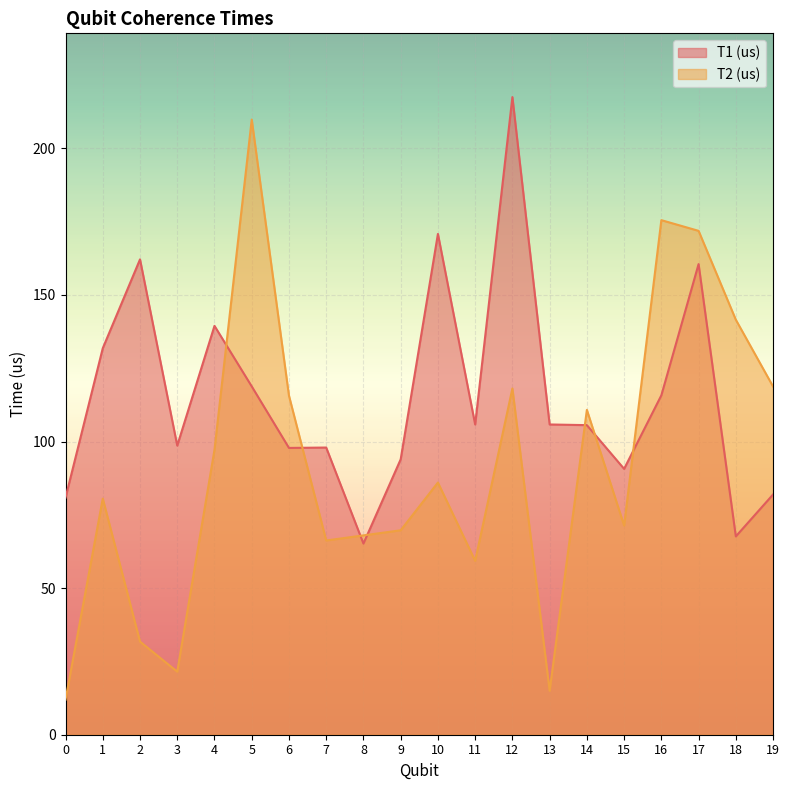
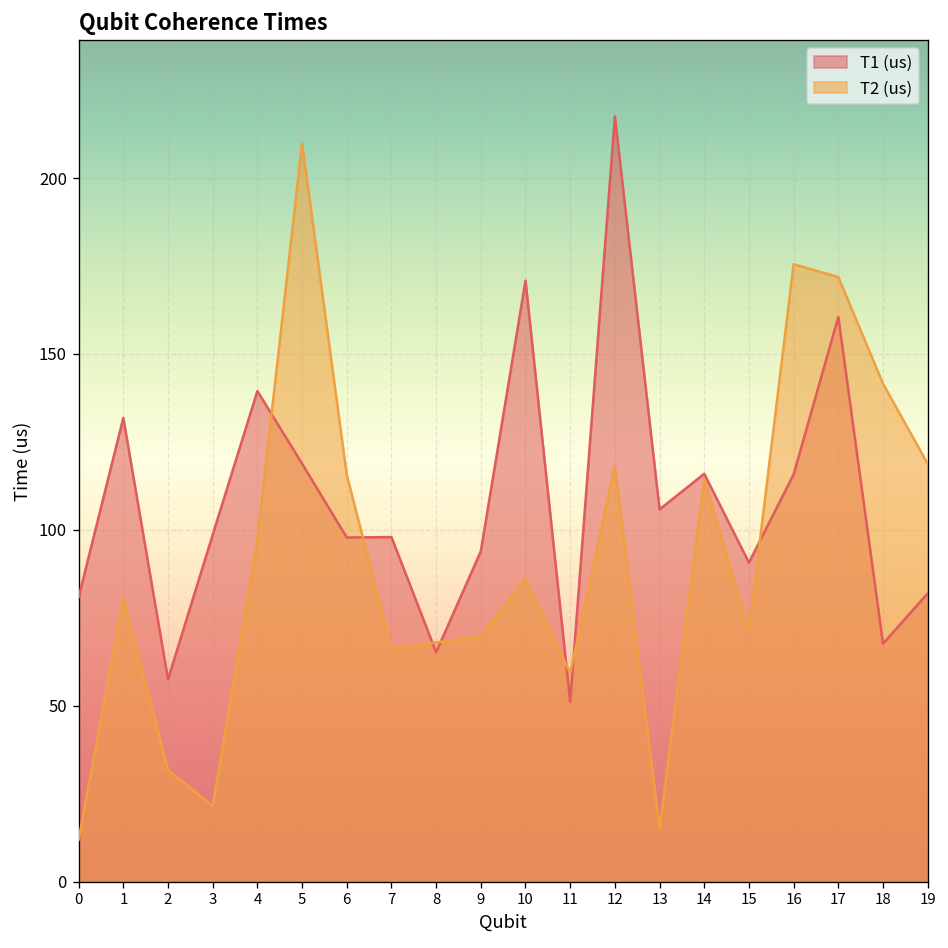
T1 (us), 2: 162 -> 58
T1 (us), 11: 106 -> 51
T1 (us), 14: 106 -> 116
T2 (us), 14: 111 -> 115
